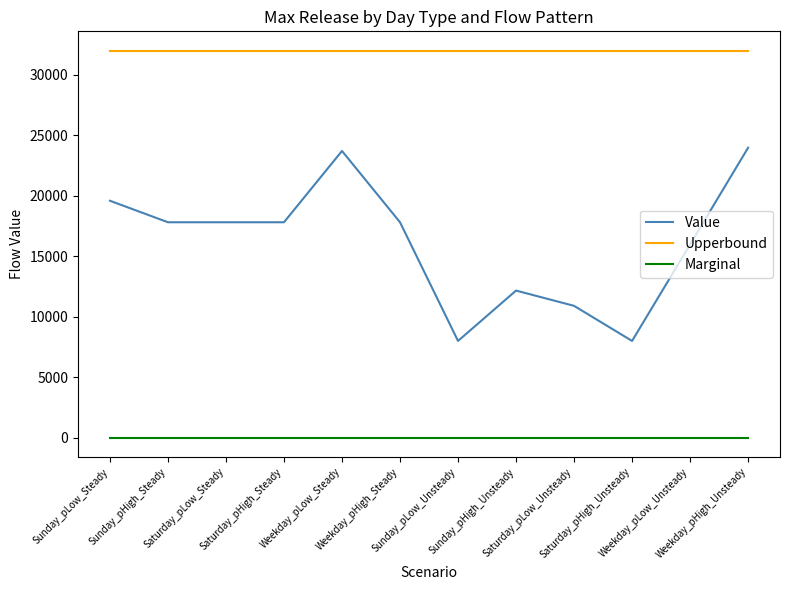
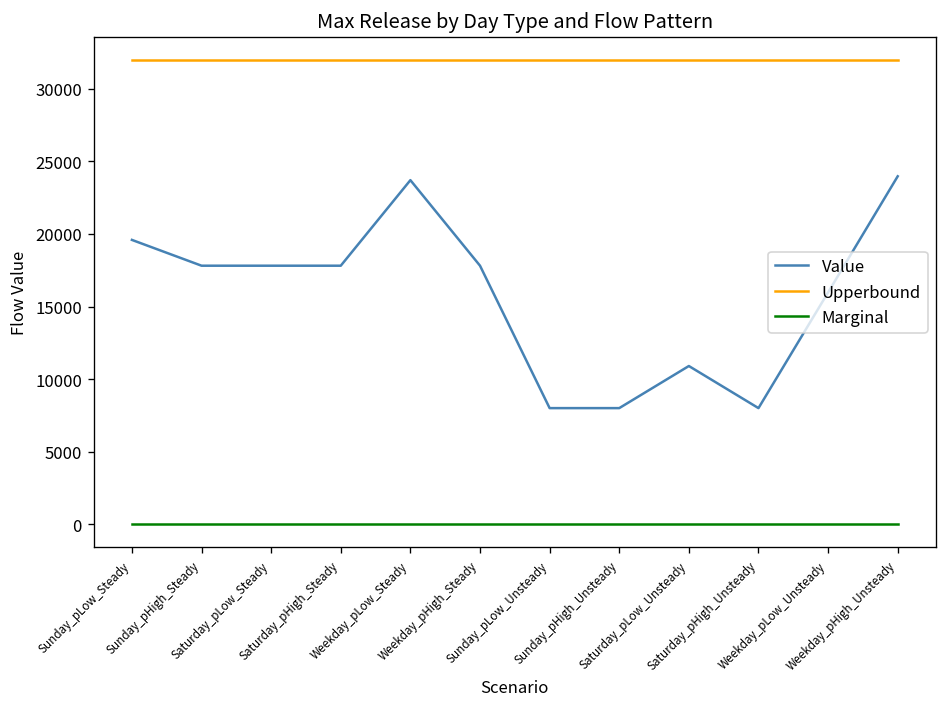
Value, Sunday_pHigh_Unsteady: 12200 -> 8000
